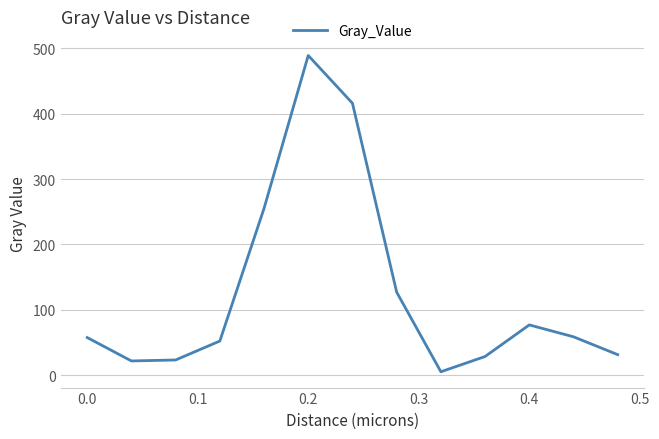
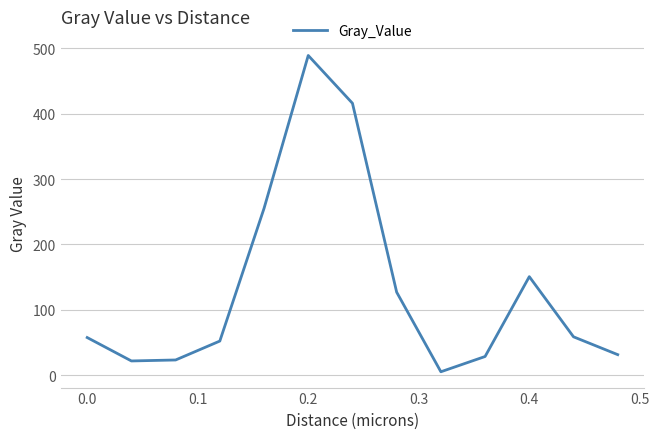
0.4: 80 -> 150
